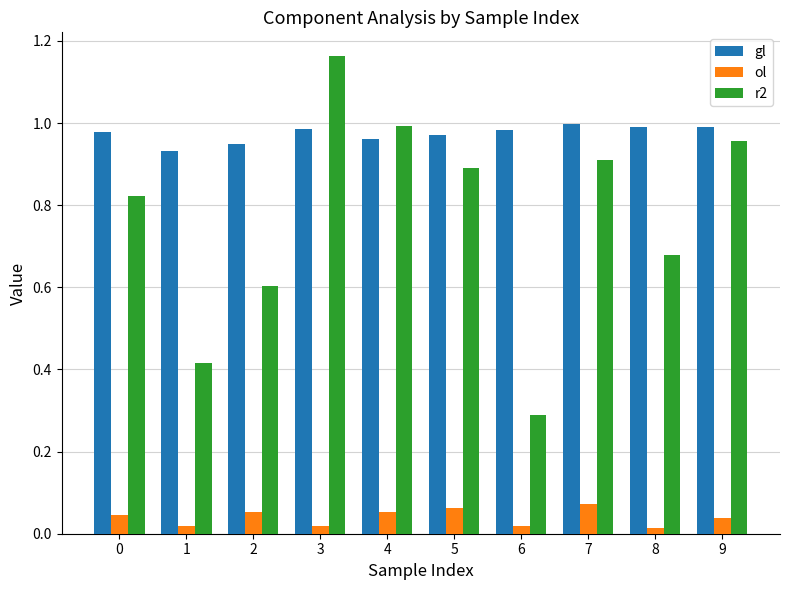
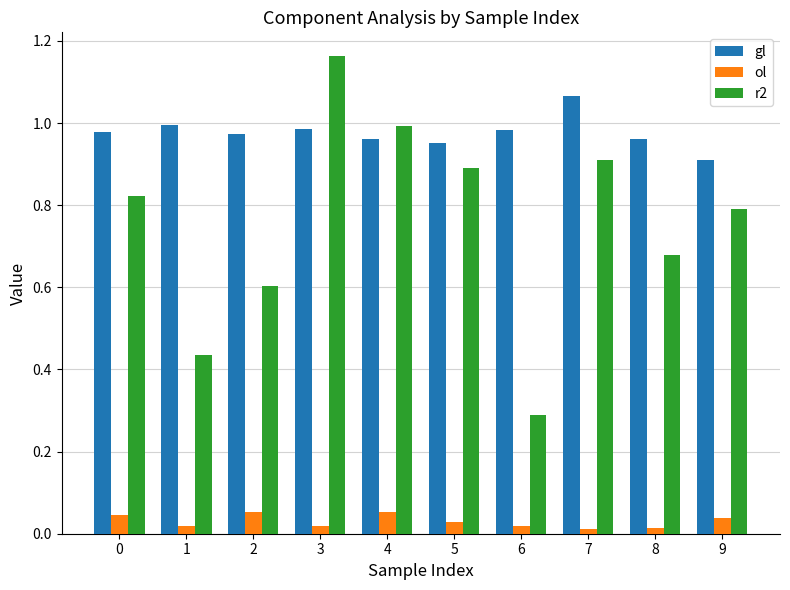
gl, 1: 0.93 -> 1.00
r2, 1: 0.42 -> 0.44
gl, 2: 0.95 -> 0.97
gl, 5: 0.97 -> 0.95
ol, 5: 0.06 -> 0.03
gl, 7: 1.00 -> 1.06
ol, 7: 0.07 -> 0.01
gl, 8: 0.99 -> 0.96
gl, 9: 0.99 -> 0.91
r2, 9: 0.96 -> 0.79
